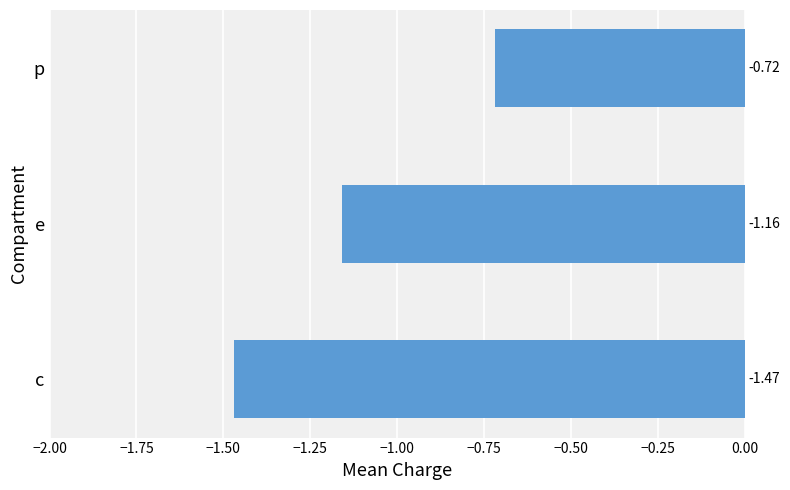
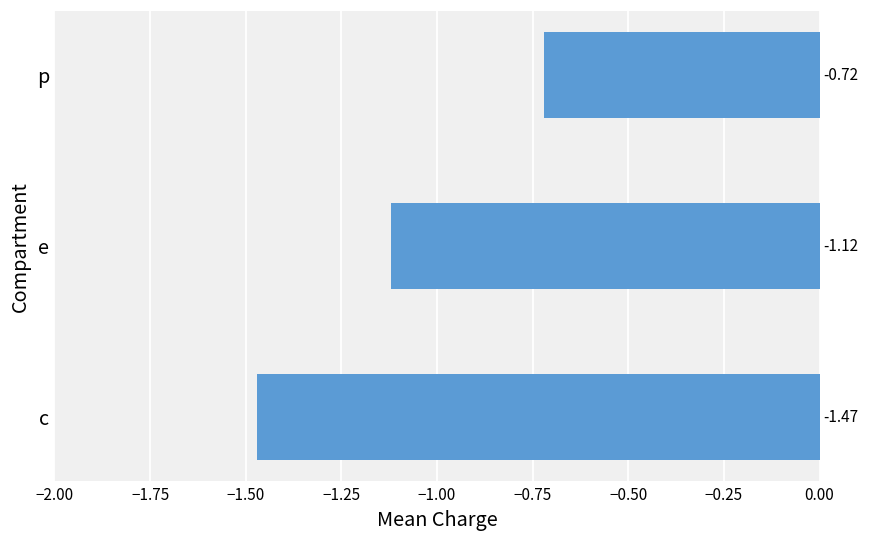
e: -1.16 -> -1.12
